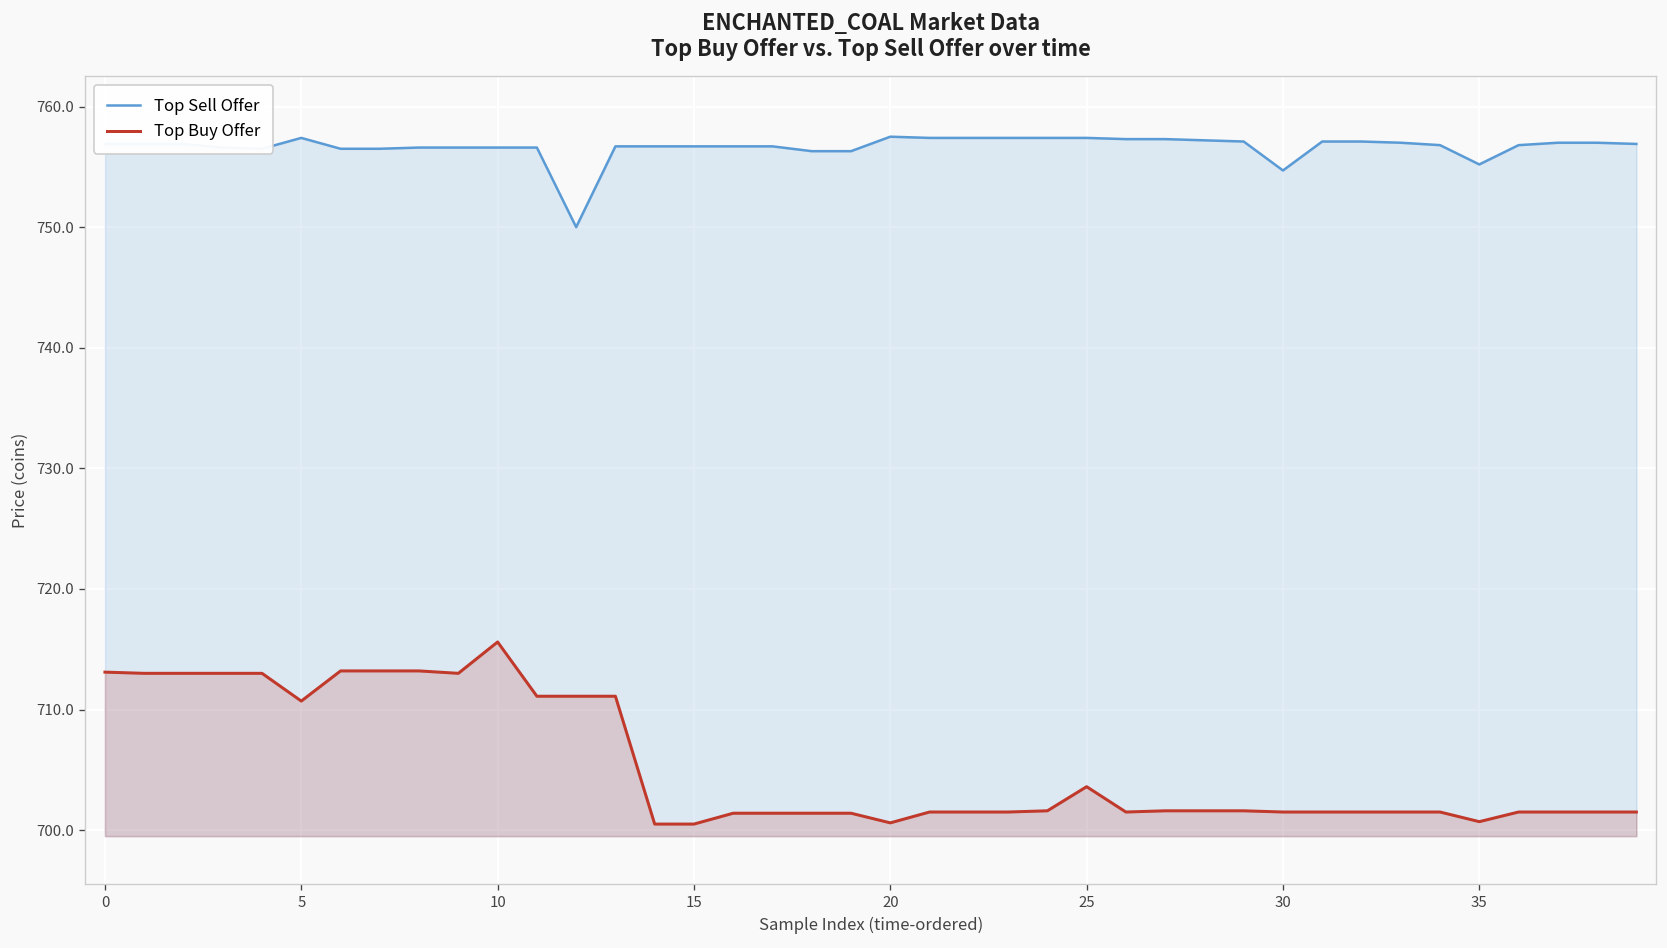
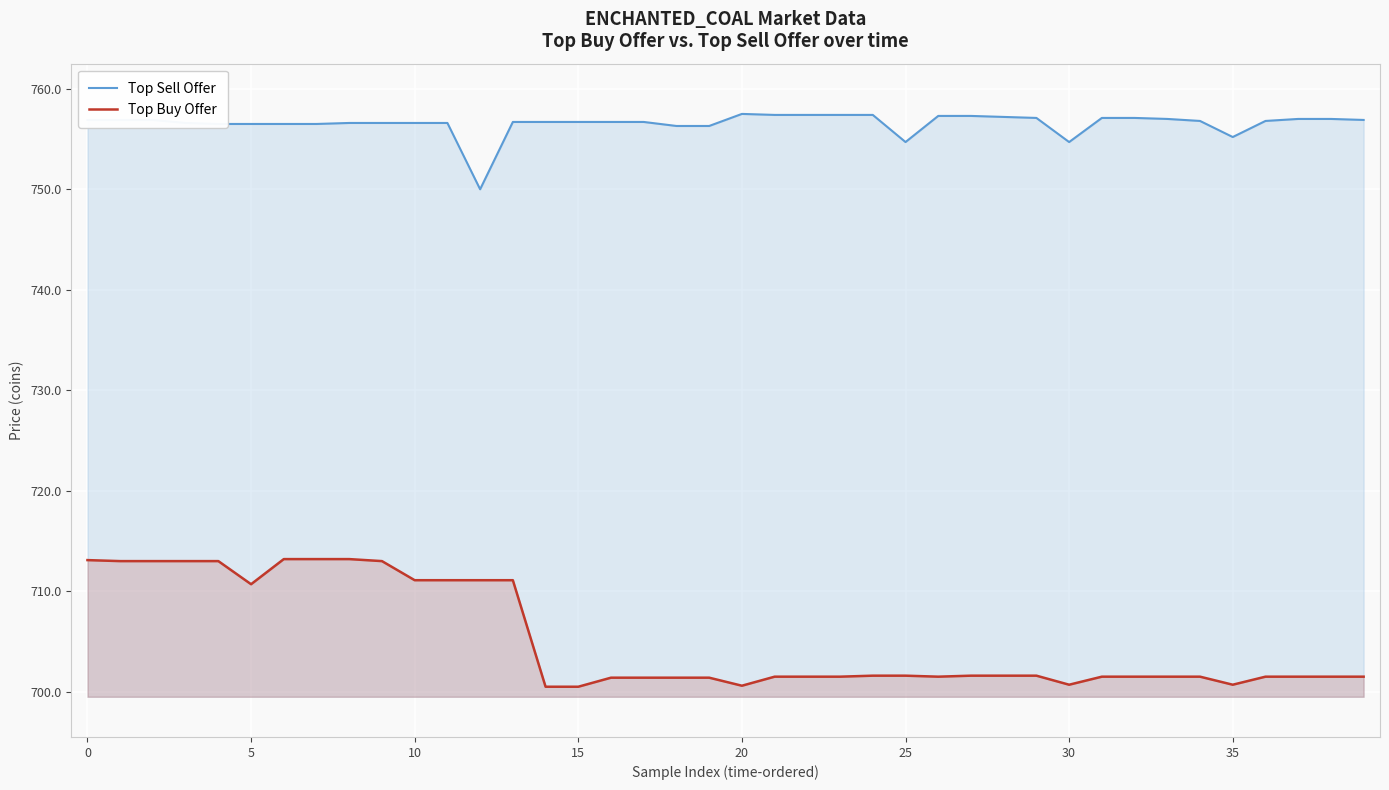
Top Sell Offer, 5: 757.4 -> 756.5
Top Buy Offer, 10: 715.6 -> 711.1
Top Sell Offer, 25: 757.4 -> 754.7
Top Buy Offer, 25: 703.6 -> 701.6
Top Buy Offer, 30: 701.5 -> 700.7
